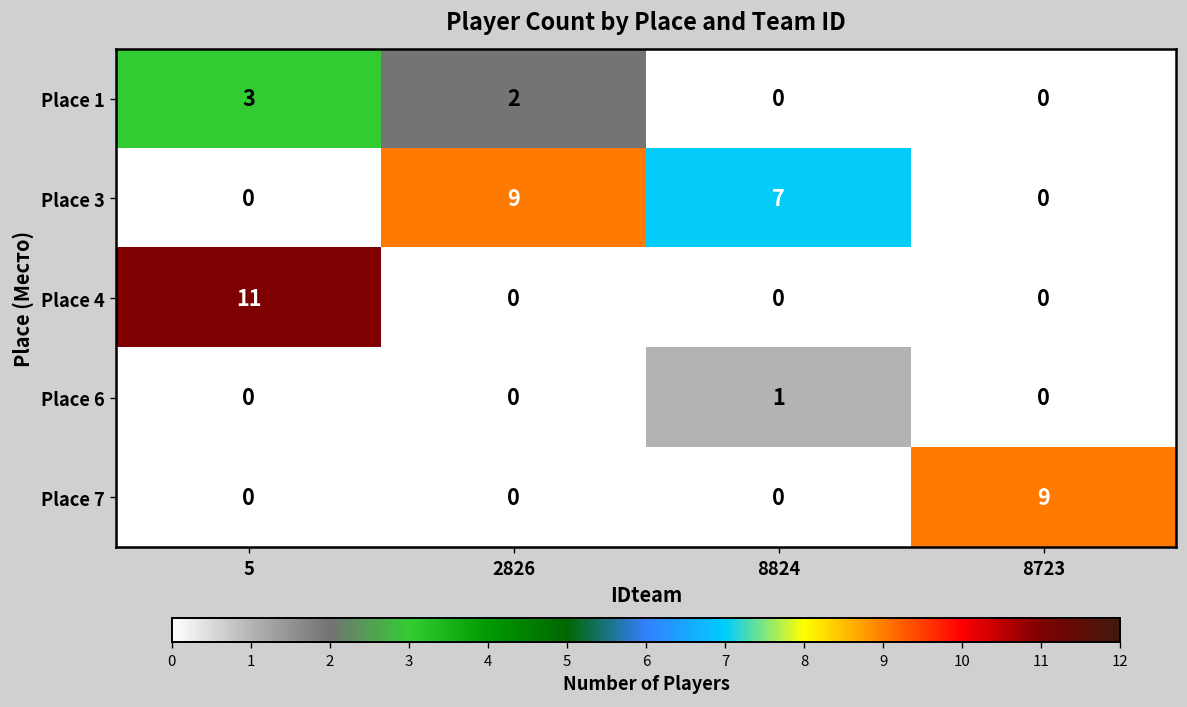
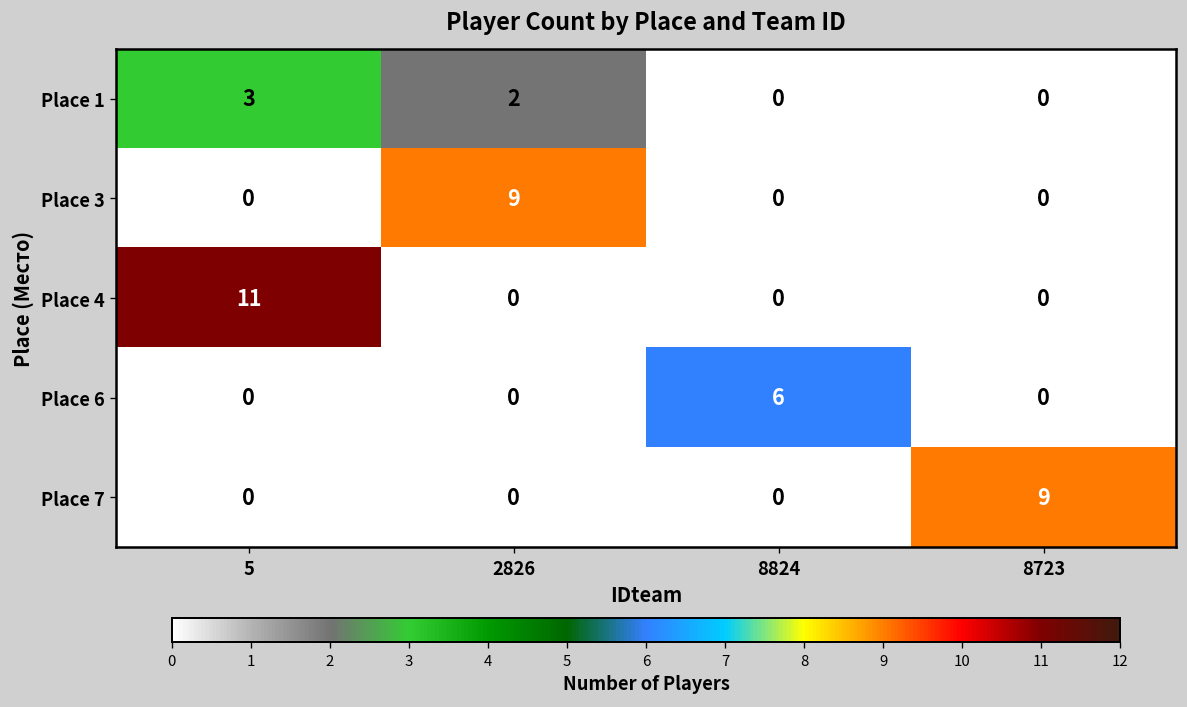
Place 3, 8824: 7 -> 0
Place 6, 8824: 1 -> 6
